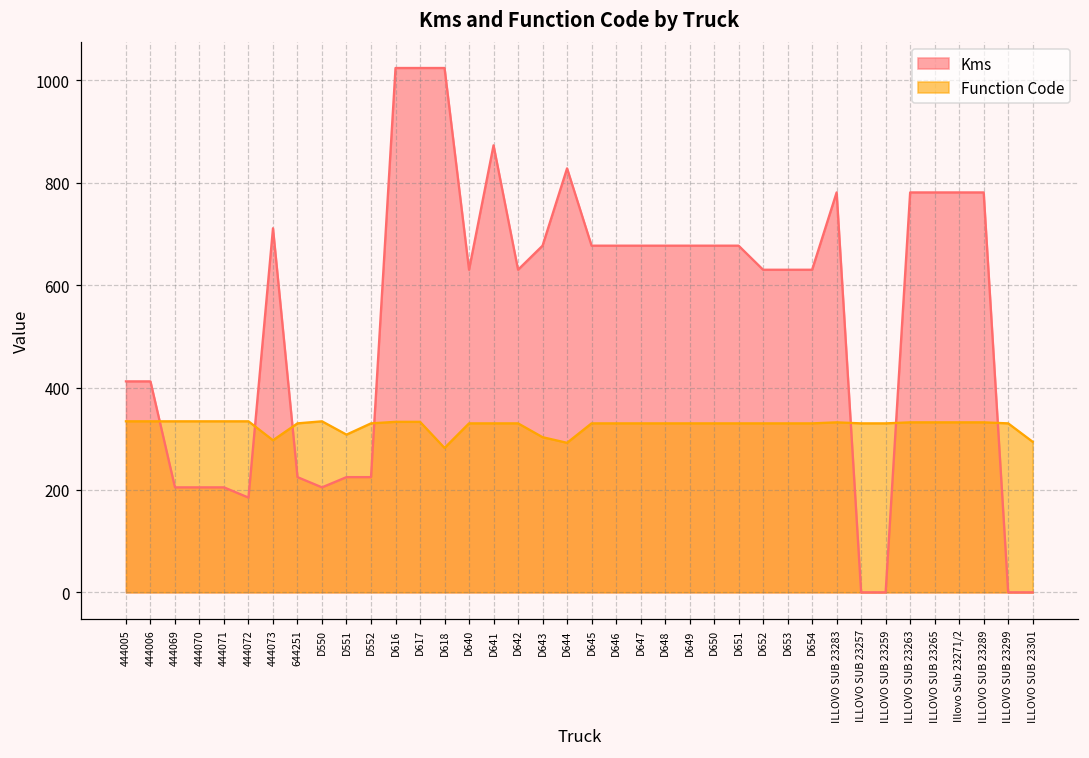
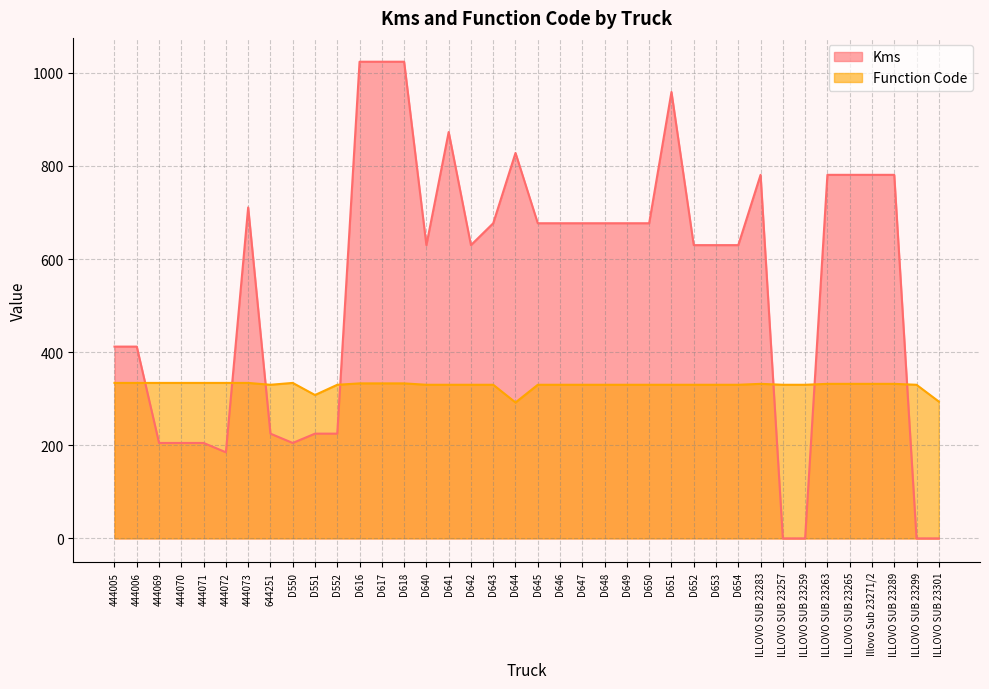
Function Code, 444073: 300 -> 330
Function Code, D618: 280 -> 330
Function Code, D643: 300 -> 330
Kms, D651: 680 -> 960
